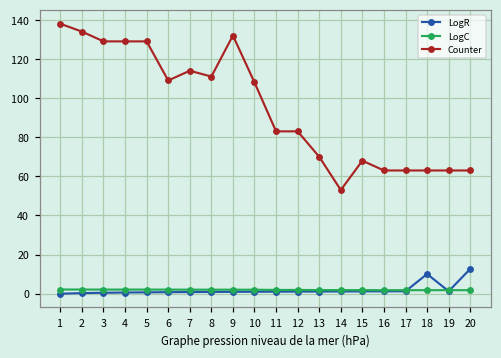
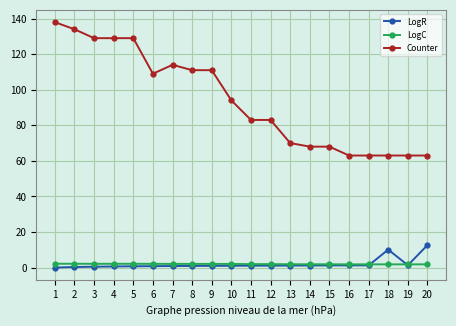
Counter, 9: 132 -> 111
Counter, 10: 108 -> 94
Counter, 14: 53 -> 68
